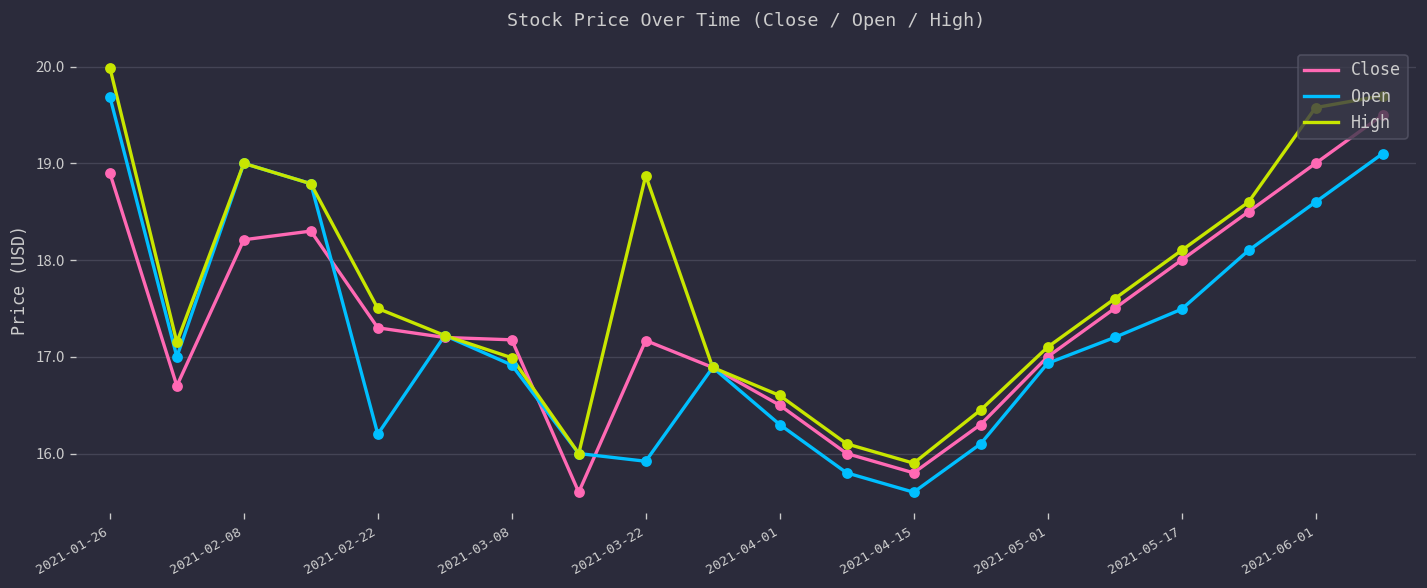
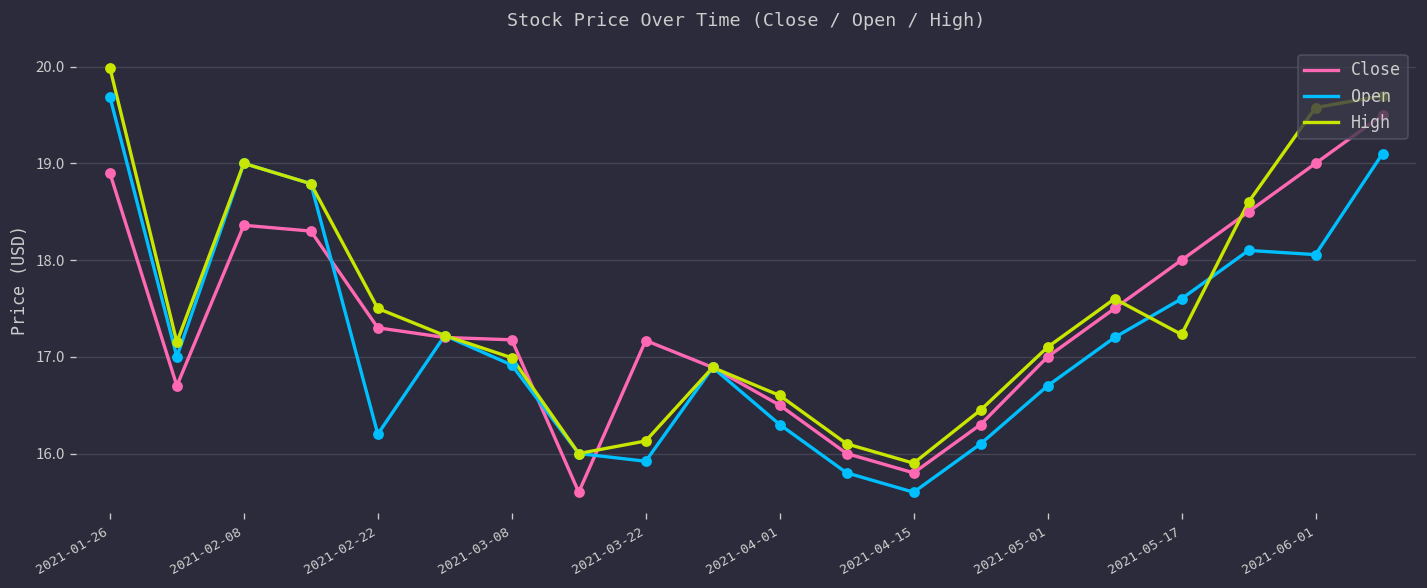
Close, 2021-02-08: 18.2 -> 18.4
High, 2021-03-22: 18.9 -> 16.1
Open, 2021-05-01: 16.9 -> 16.7
Open, 2021-05-17: 17.5 -> 17.6
High, 2021-05-17: 18.1 -> 17.2
Open, 2021-06-01: 18.6 -> 18.1
